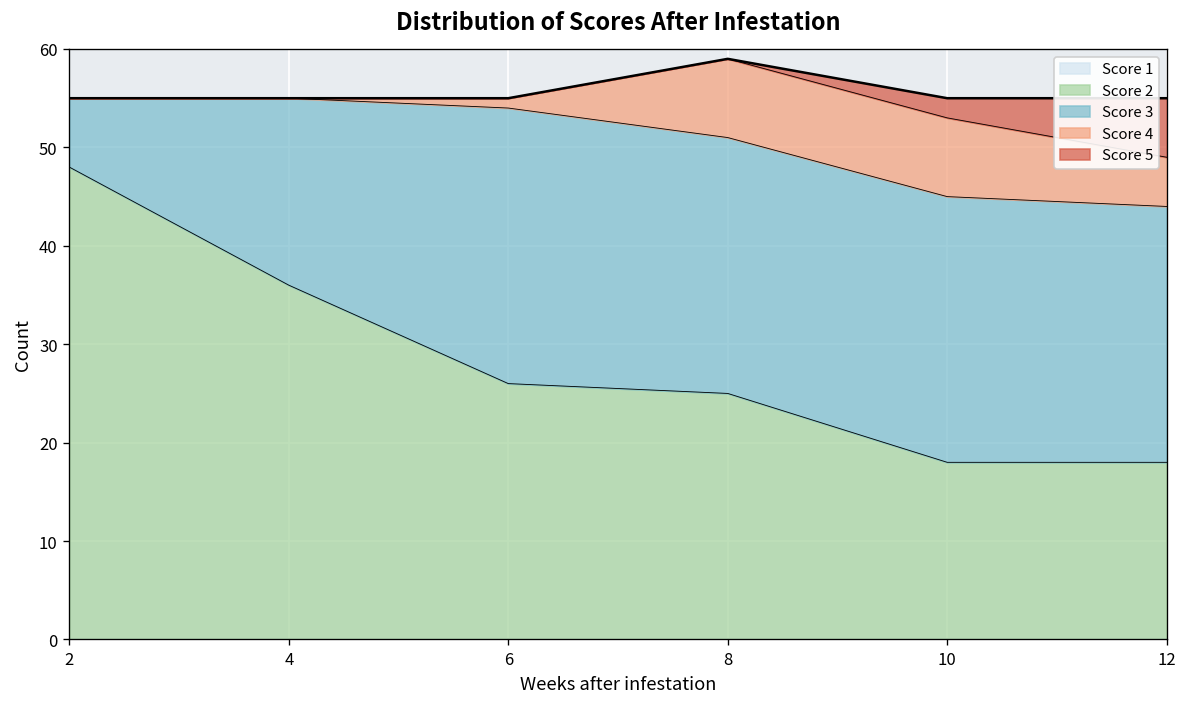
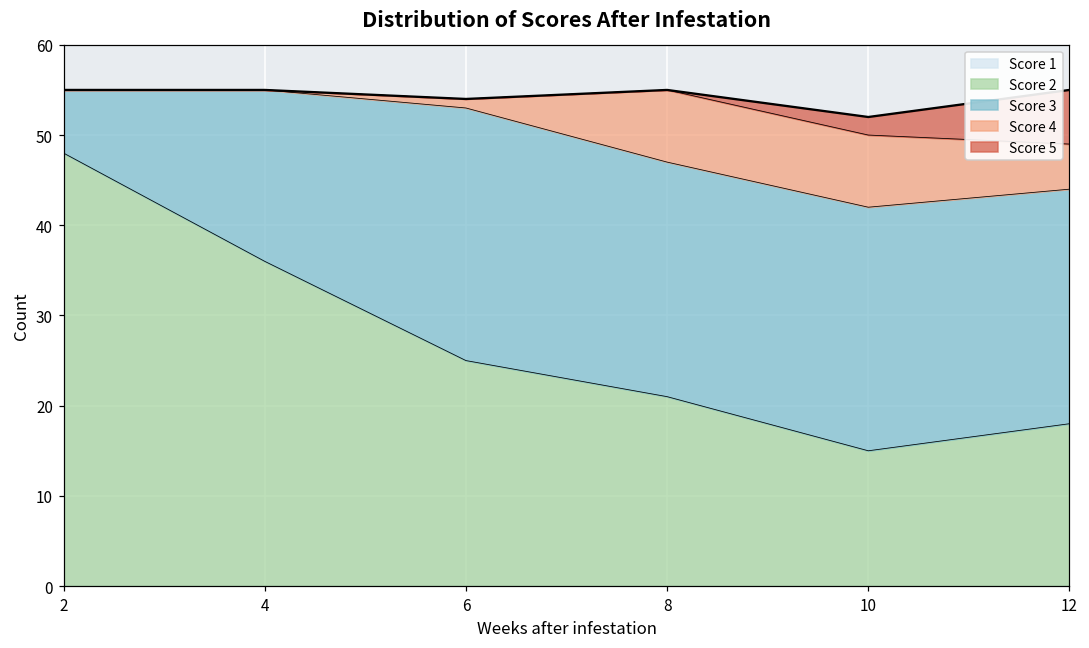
Score 2, 6: 26 -> 25
Score 2, 8: 25 -> 21
Score 2, 10: 18 -> 15
